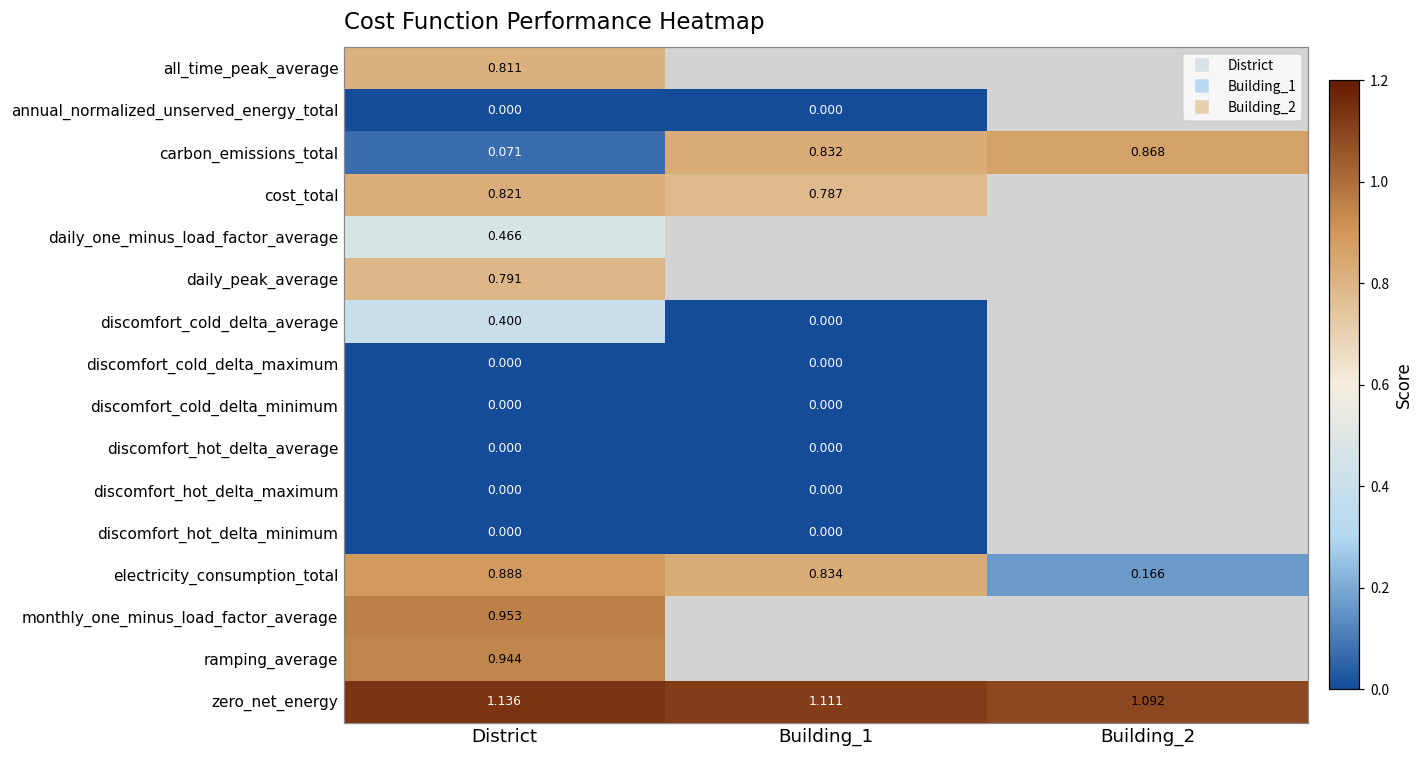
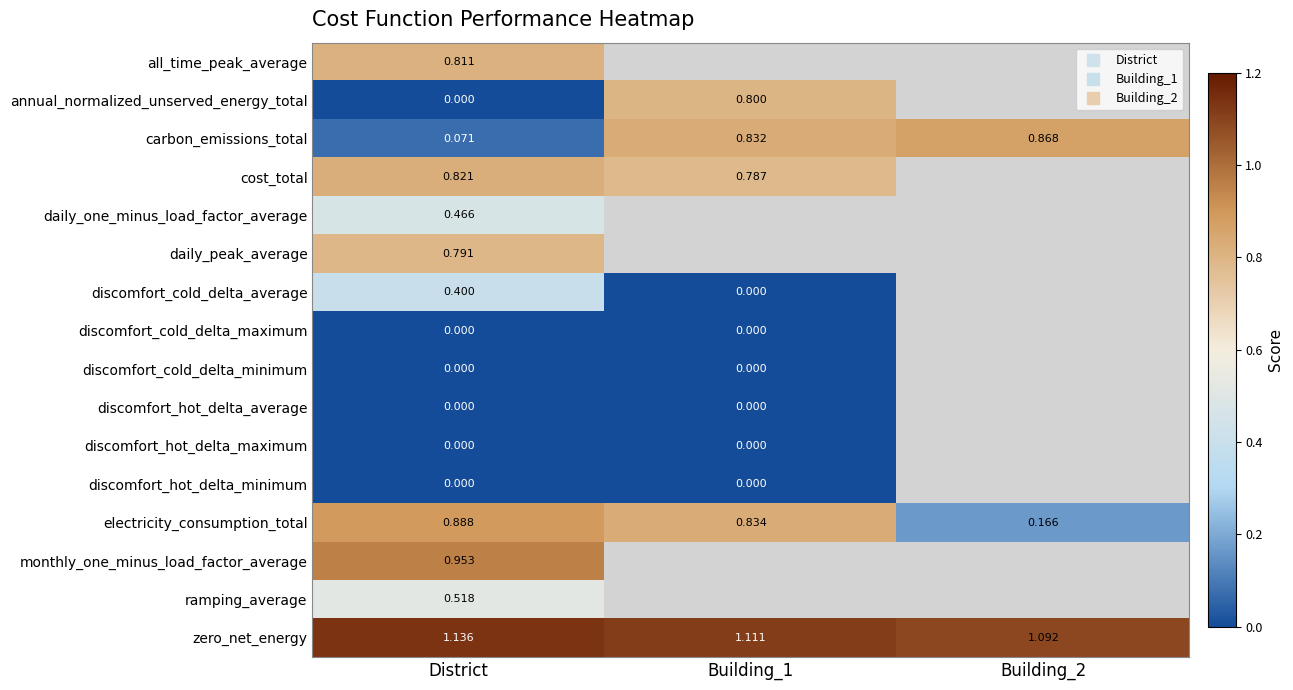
annual_normalized_unserved_energy_total, Building_1: 0.000 -> 0.800
ramping_average, District: 0.944 -> 0.518
